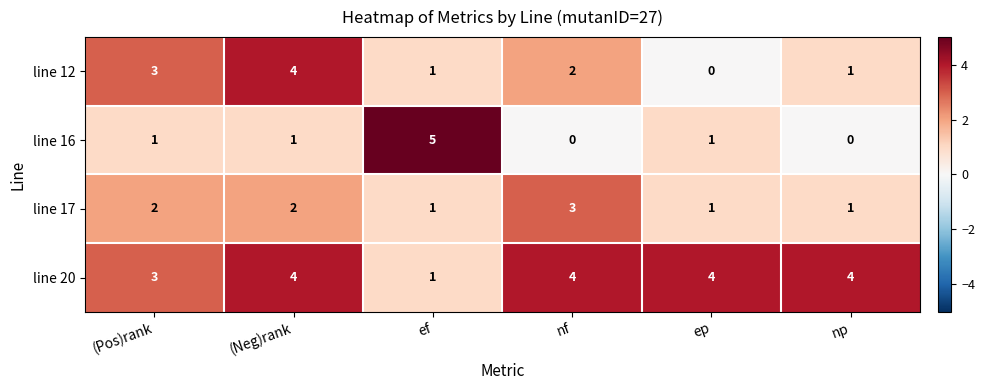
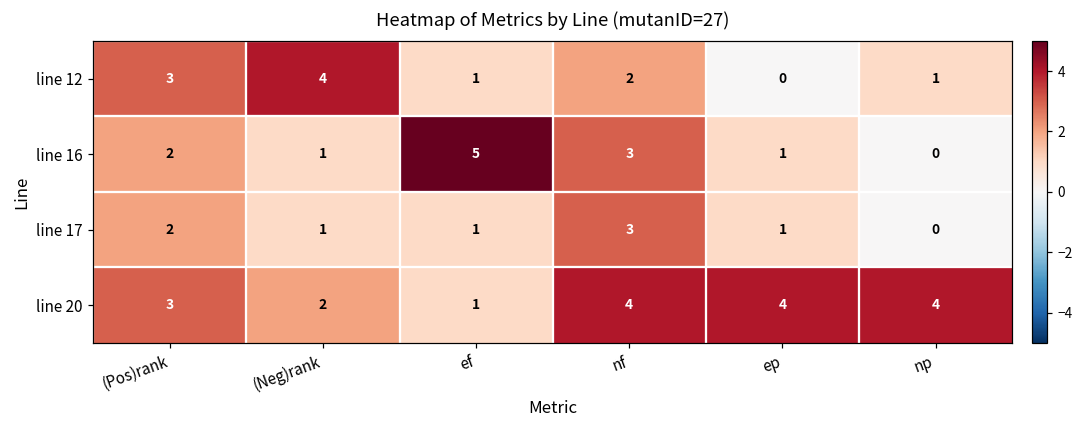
line 16, (Pos)rank: 1 -> 2
line 16, nf: 0 -> 3
line 17, (Neg)rank: 2 -> 1
line 17, np: 1 -> 0
line 20, (Neg)rank: 4 -> 2
